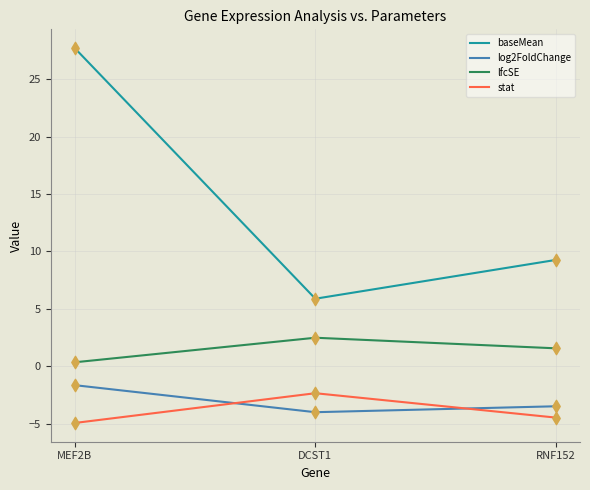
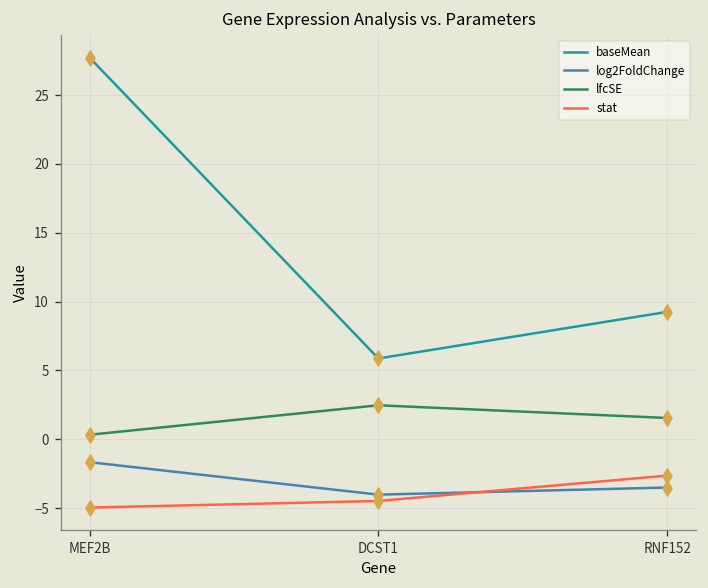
stat, DCST1: -2.4 -> -4.5
stat, RNF152: -4.5 -> -2.6
